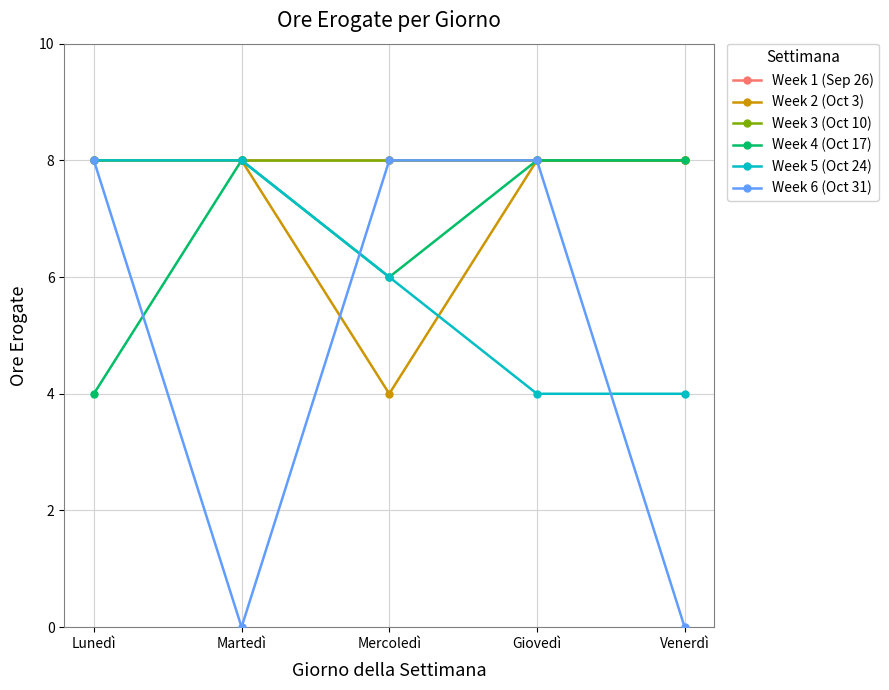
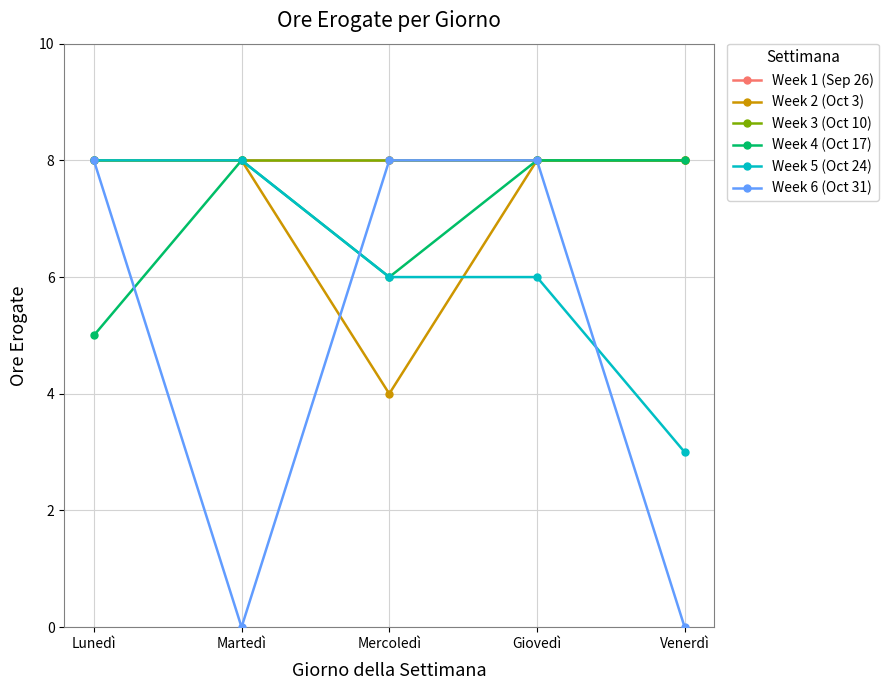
Week 4 (Oct 17), Lunedì: 4 -> 5
Week 5 (Oct 24), Giovedì: 4 -> 6
Week 5 (Oct 24), Venerdì: 4 -> 3
